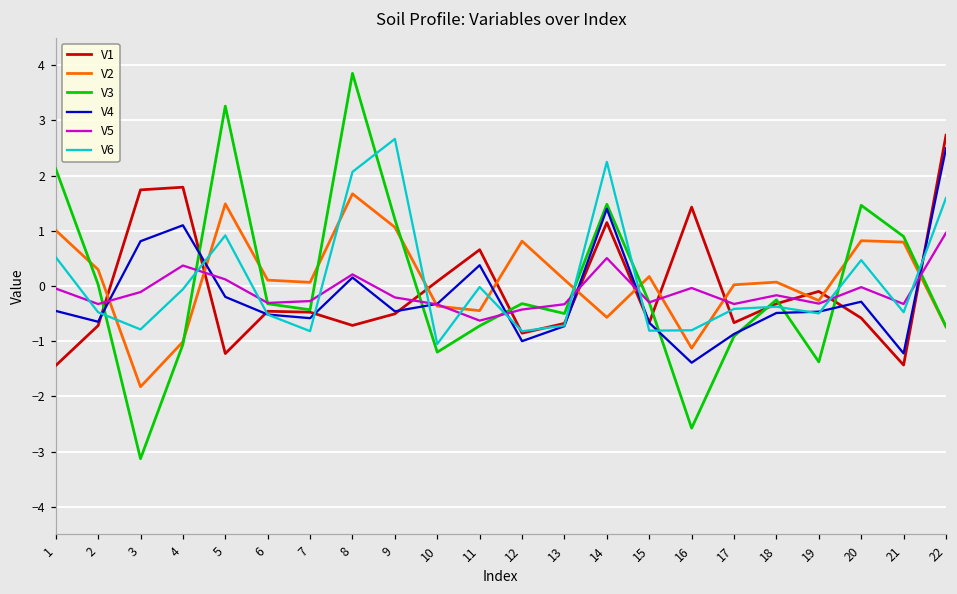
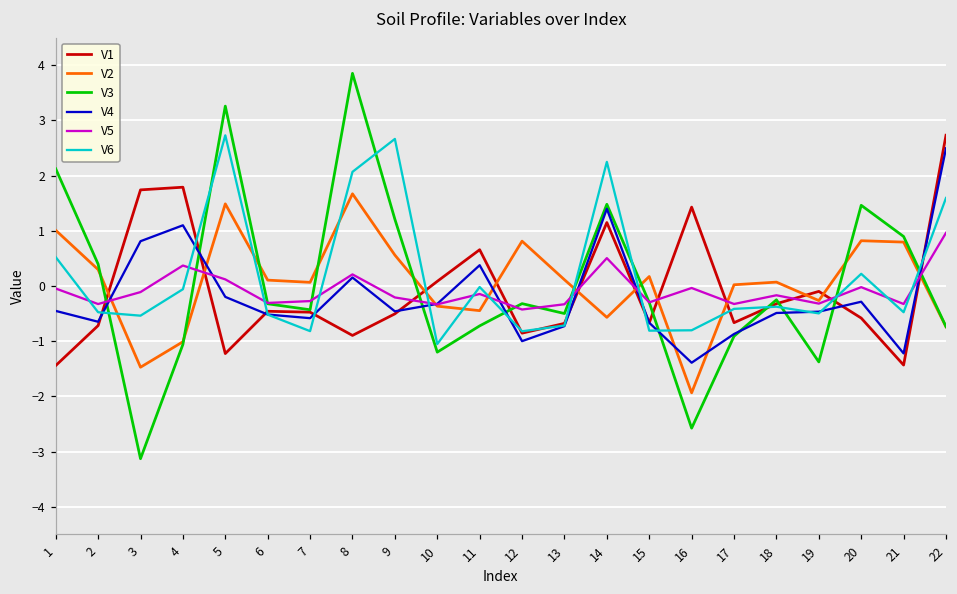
V3, 2: 0.0 -> 0.4
V2, 3: -1.8 -> -1.5
V6, 3: -0.8 -> -0.5
V6, 5: 0.9 -> 2.7
V1, 8: -0.7 -> -0.9
V2, 9: 1.1 -> 0.6
V5, 11: -0.6 -> -0.1
V2, 16: -1.1 -> -1.9
V6, 20: 0.5 -> 0.2
